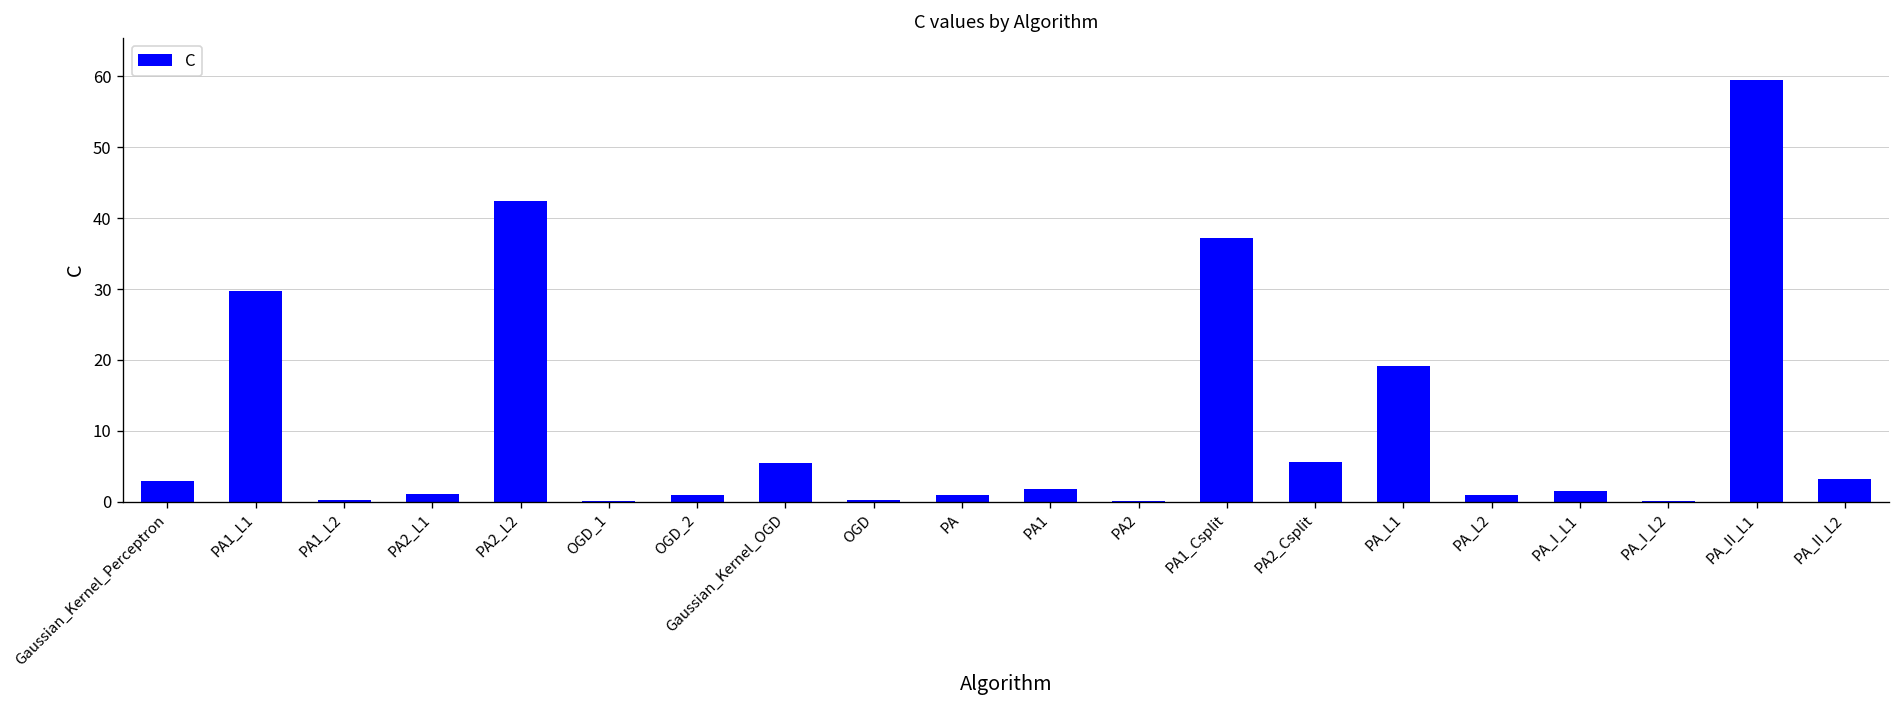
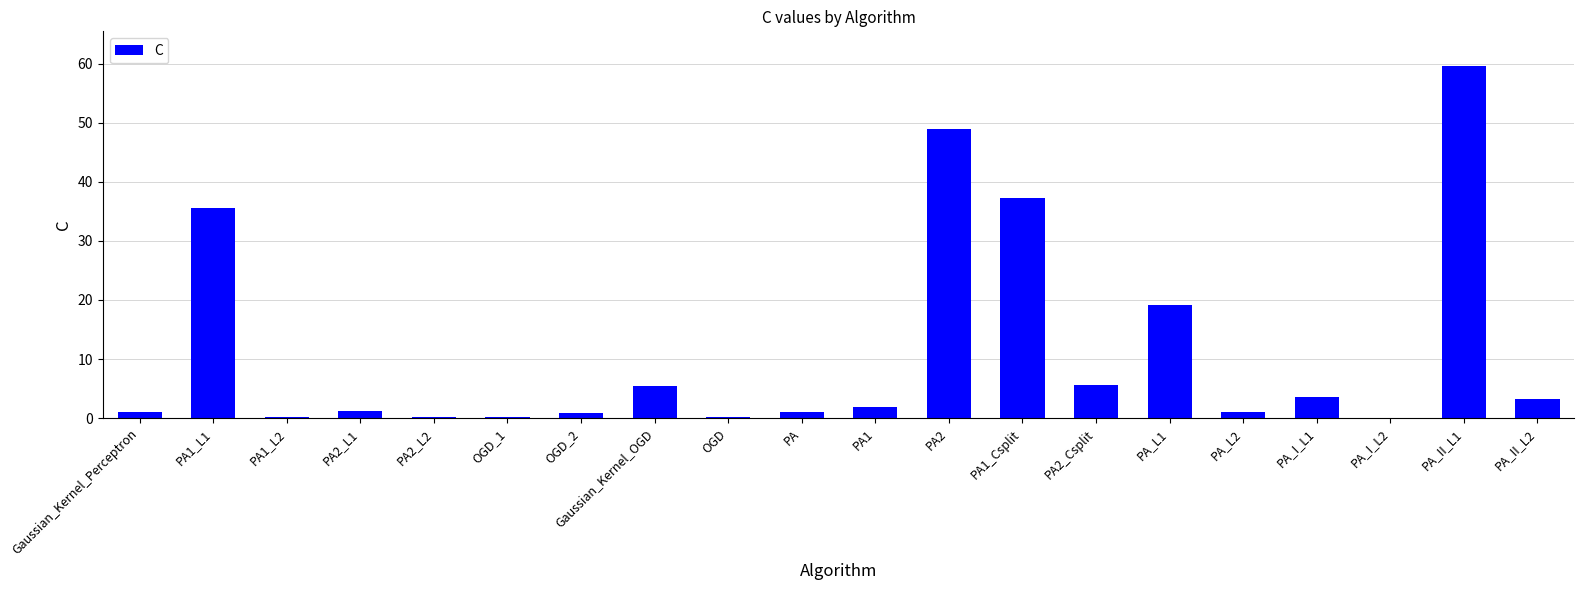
Gaussian_Kernel_Perceptron: 3 -> 1
PA1_L1: 30 -> 36
PA2_L2: 42 -> 0
PA2: 0 -> 49
PA_I_L1: 2 -> 4
